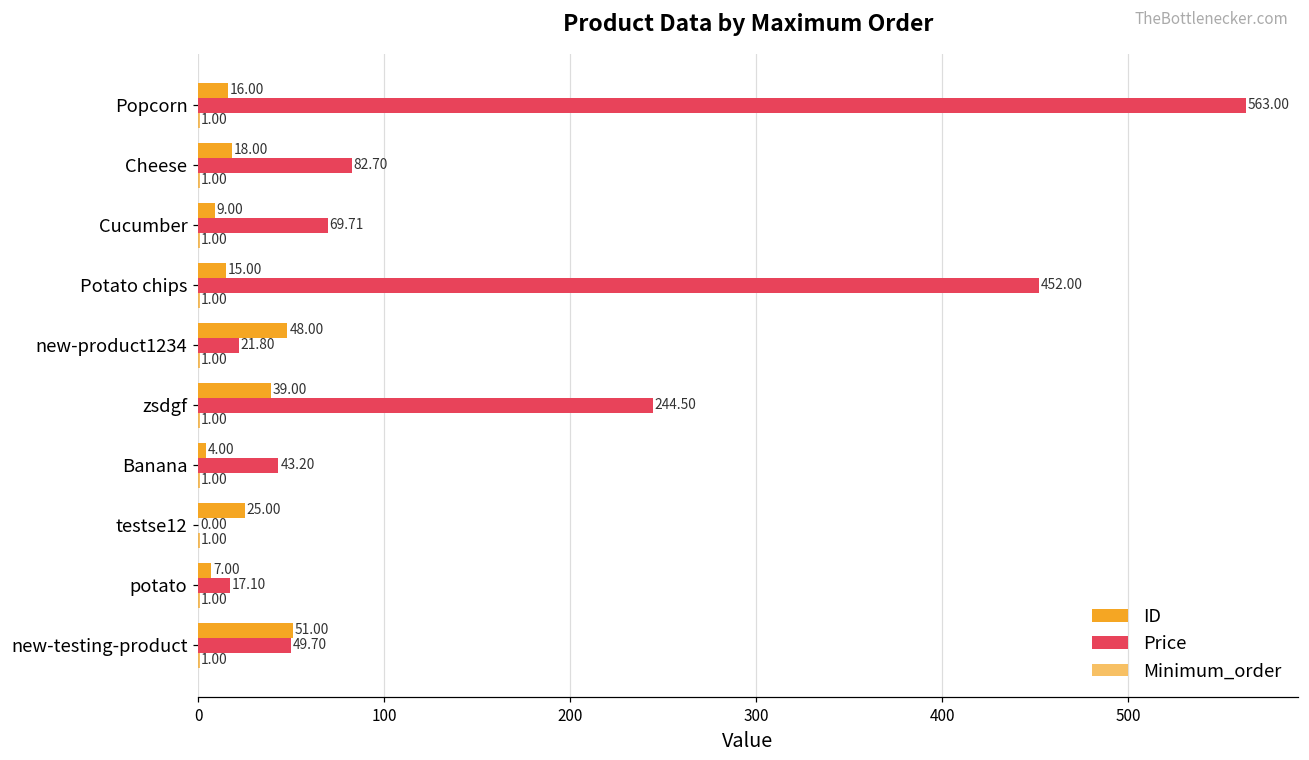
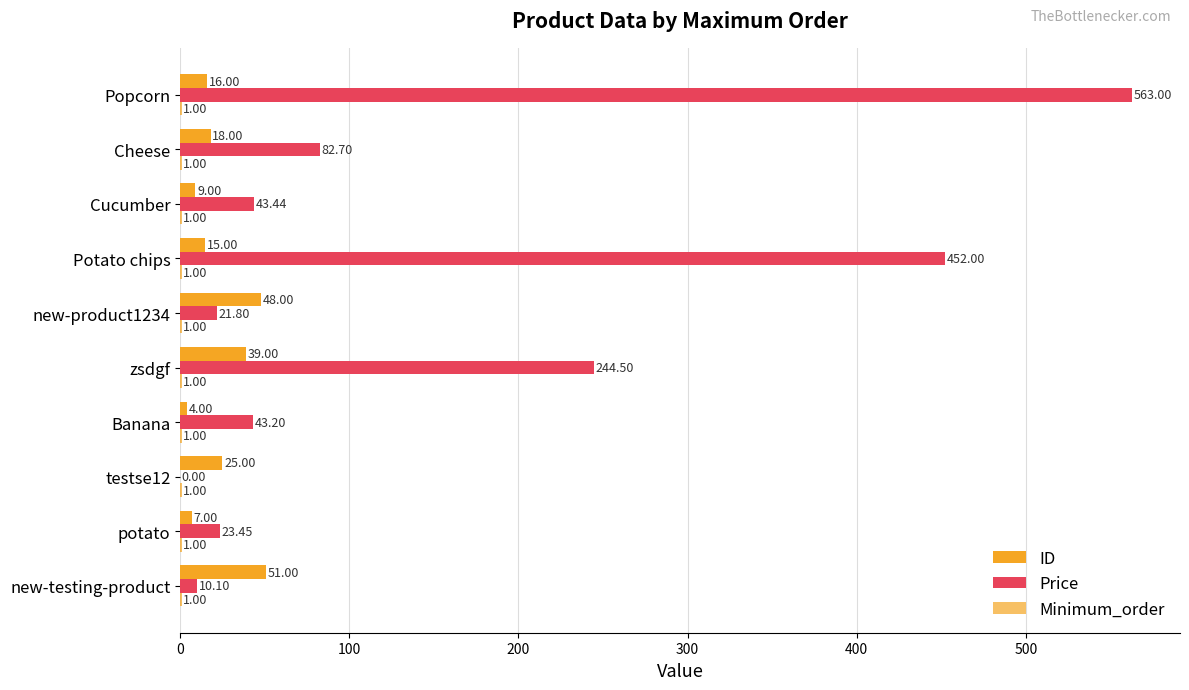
Price, Cucumber: 69.71 -> 43.44
Price, potato: 17.10 -> 23.45
Price, new-testing-product: 49.70 -> 10.10
